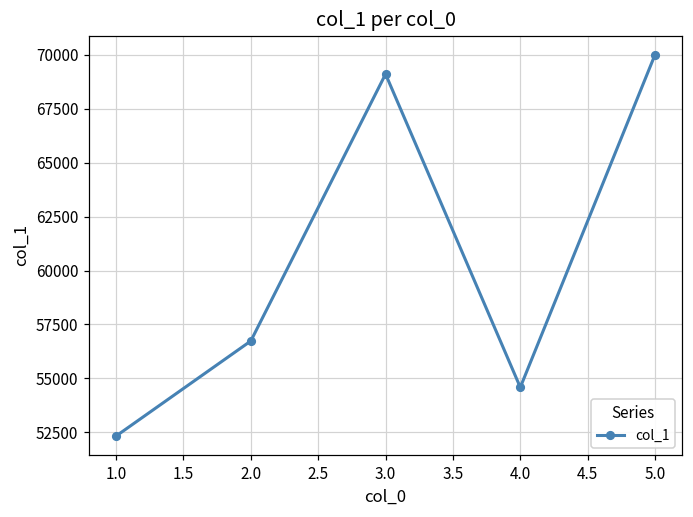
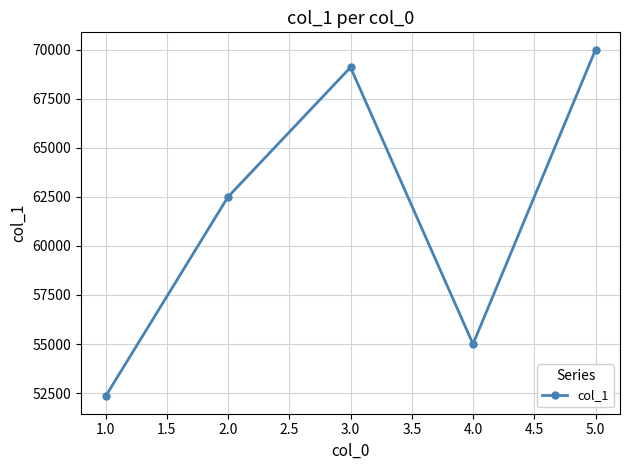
2.0: 56700 -> 62500
4.0: 54600 -> 55000
